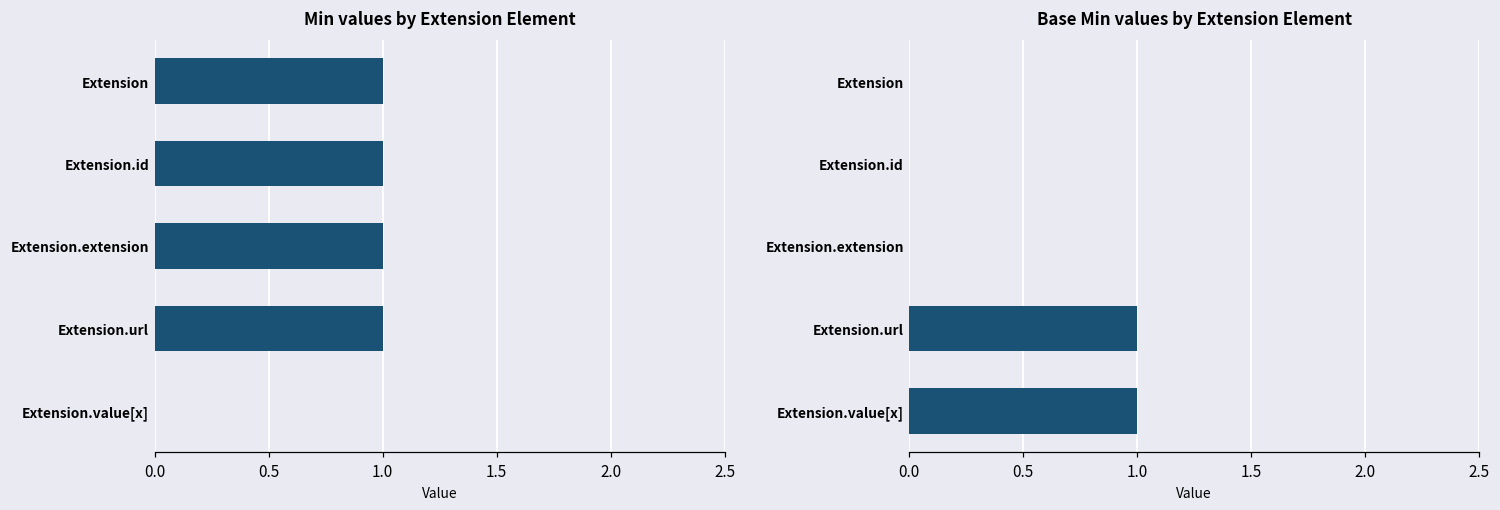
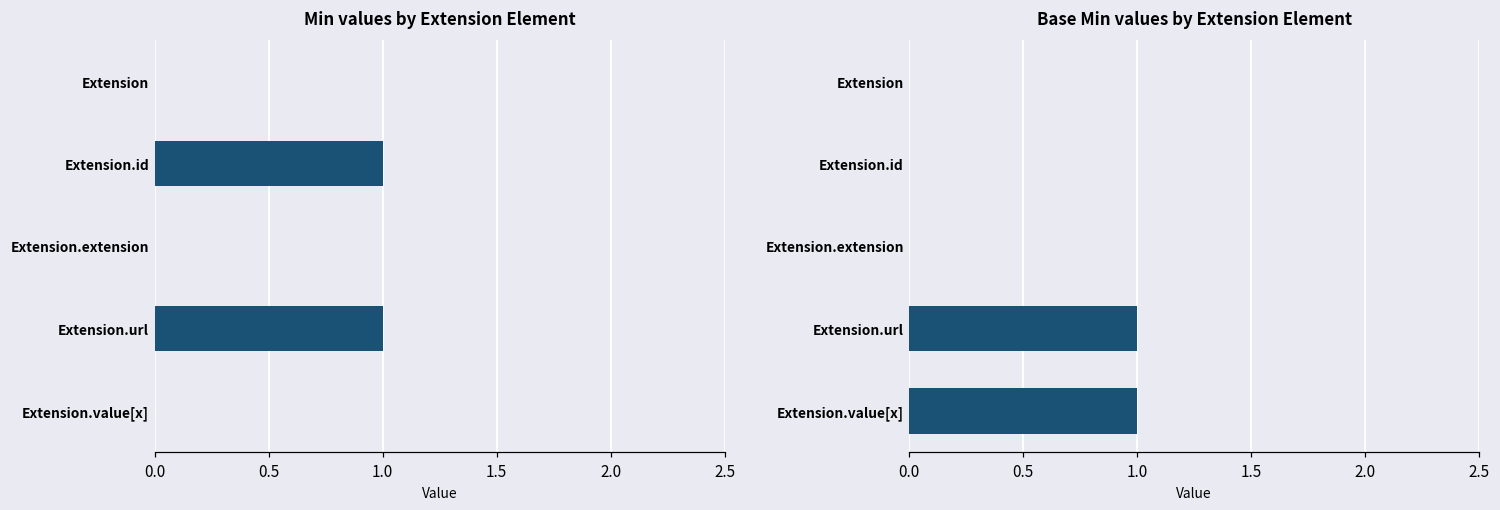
Min values by Extension Element, Extension: 1 -> 0
Min values by Extension Element, Extension.extension: 1 -> 0
